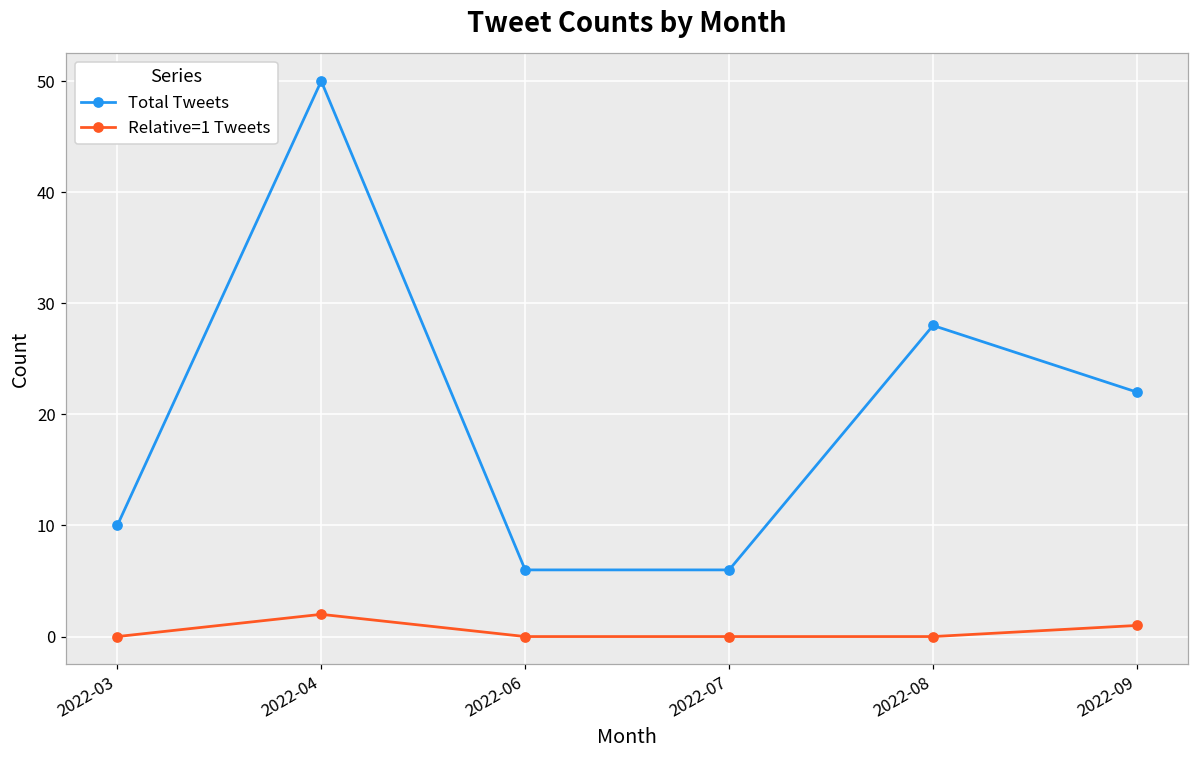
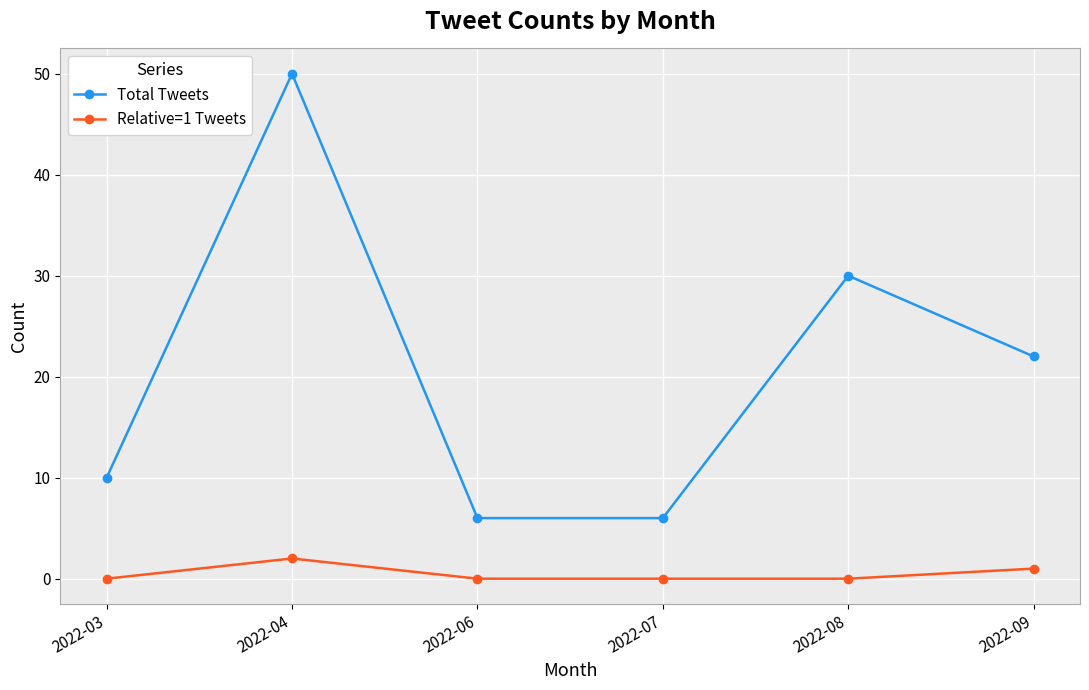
Total Tweets, 2022-08: 28 -> 30
